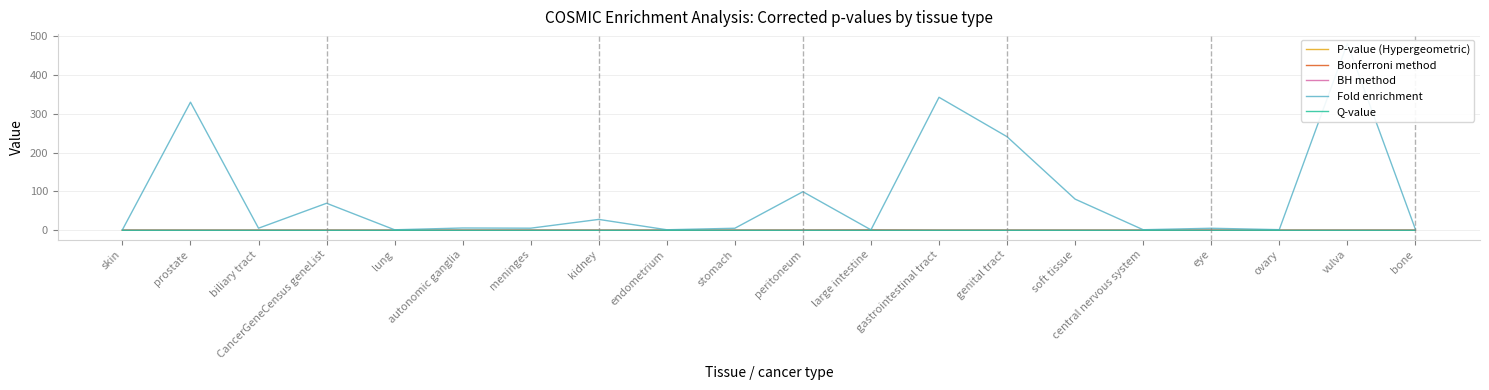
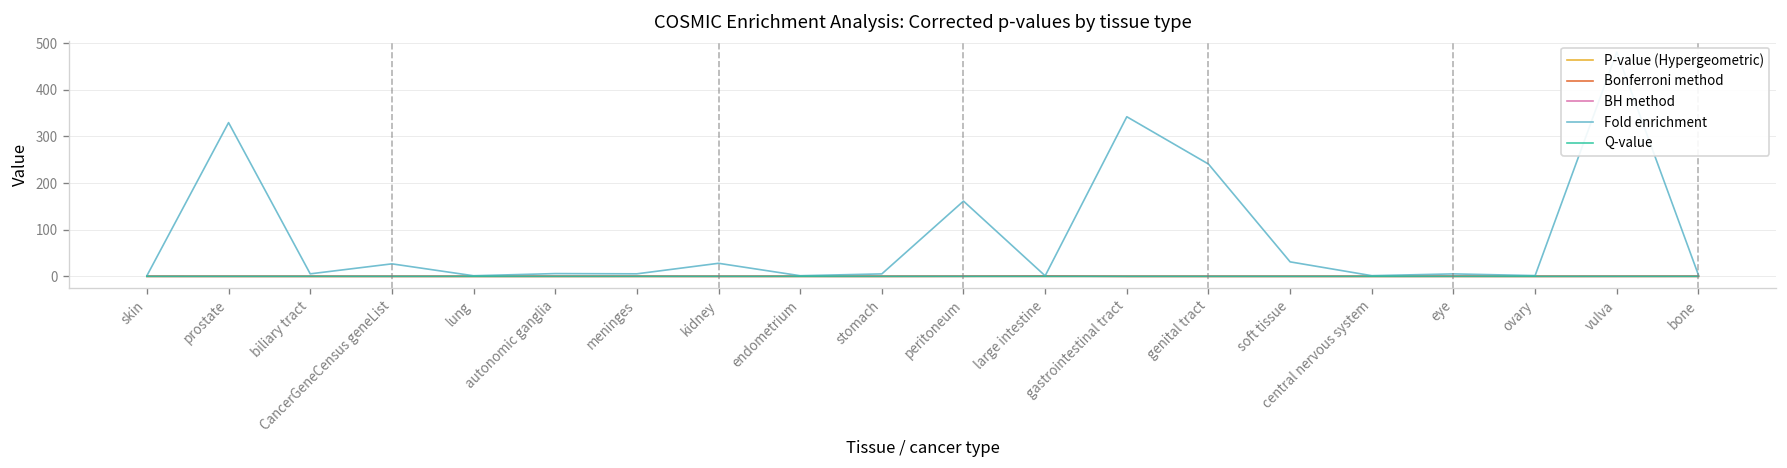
Fold enrichment, CancerGeneCensus geneList: 70 -> 30
Fold enrichment, peritoneum: 100 -> 160
Fold enrichment, soft tissue: 80 -> 30
